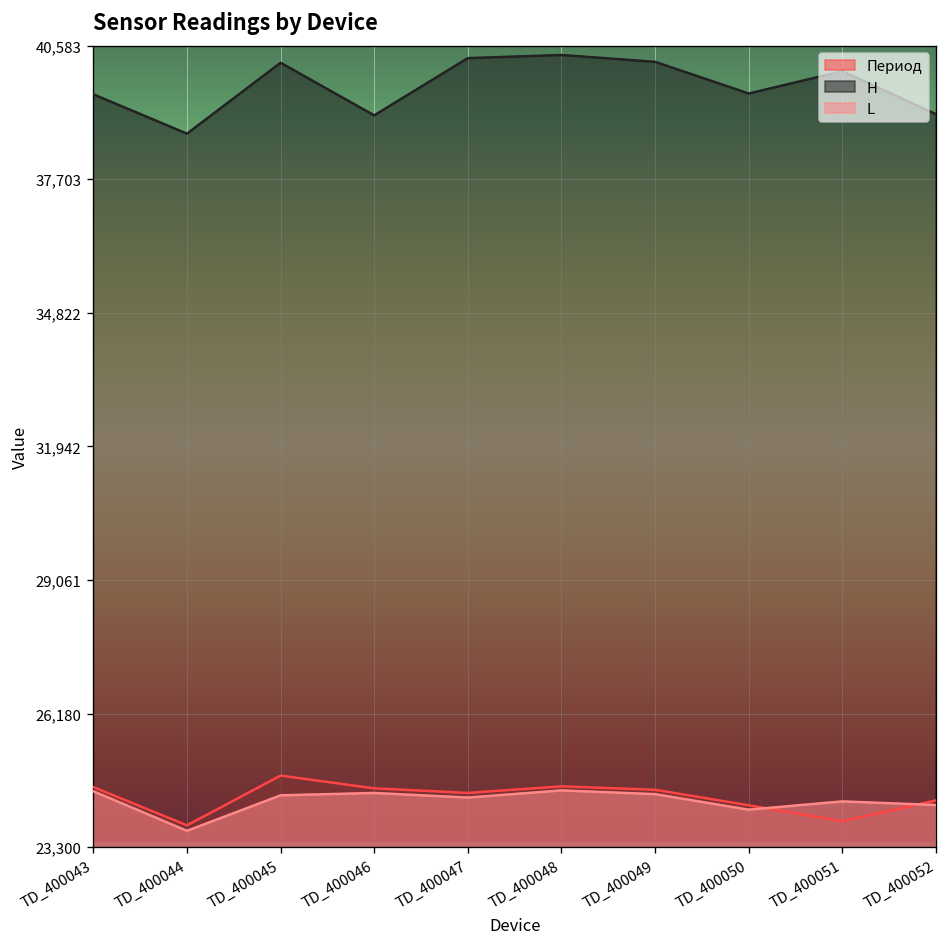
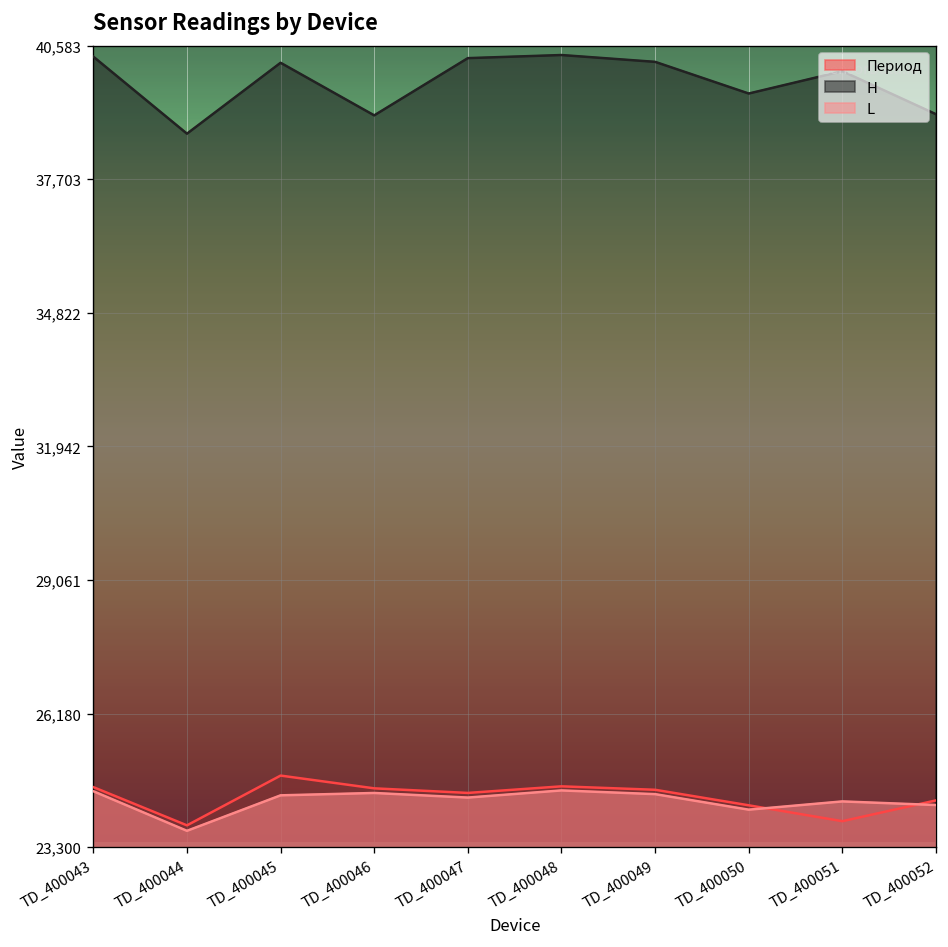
H, TD_400043: 39,500 -> 40,300
